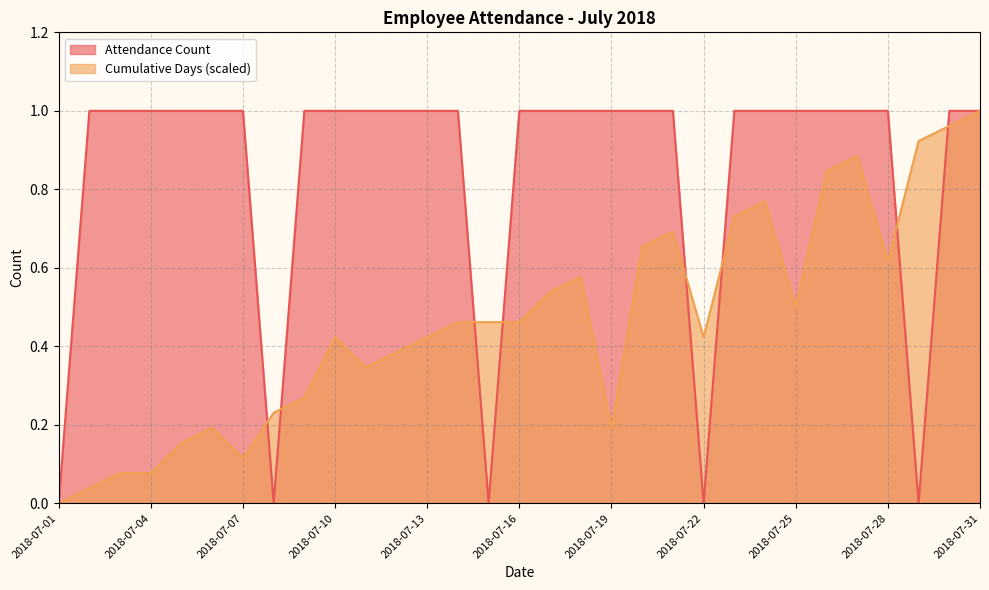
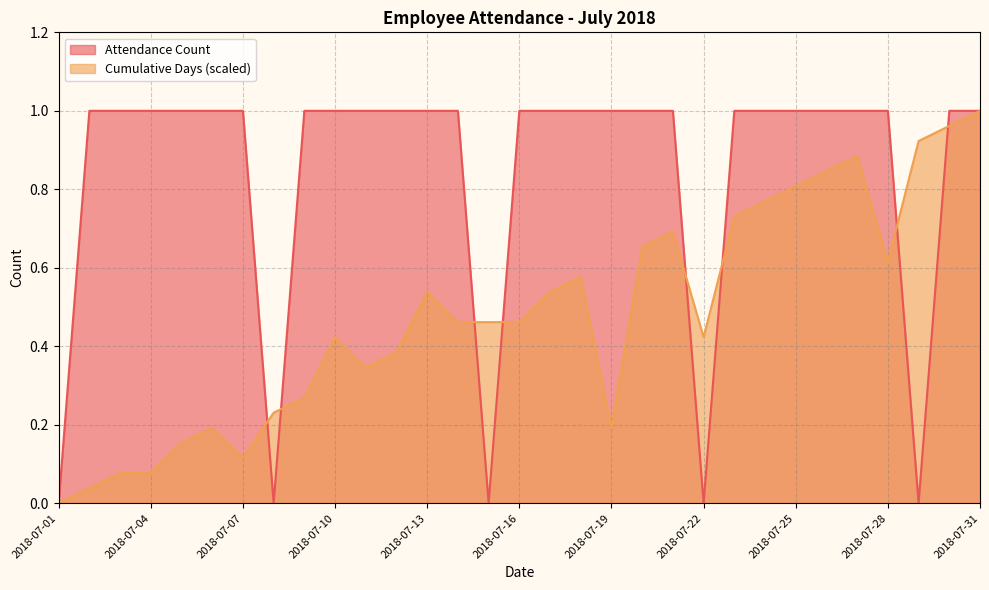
Cumulative Days (scaled), 2018-07-13: 0.42 -> 0.54
Cumulative Days (scaled), 2018-07-25: 0.50 -> 0.81
